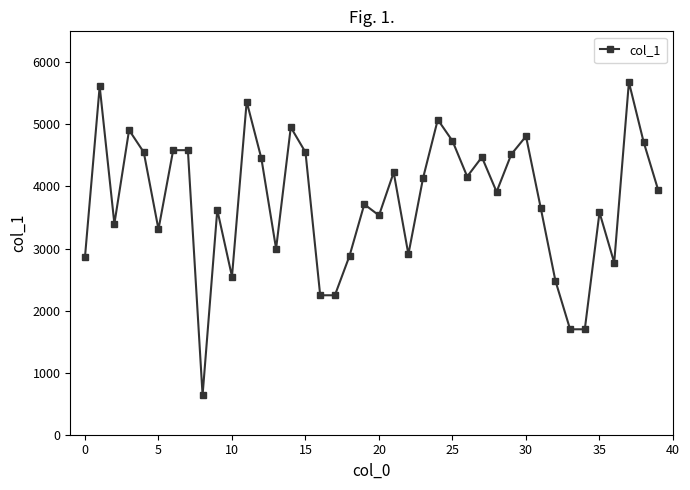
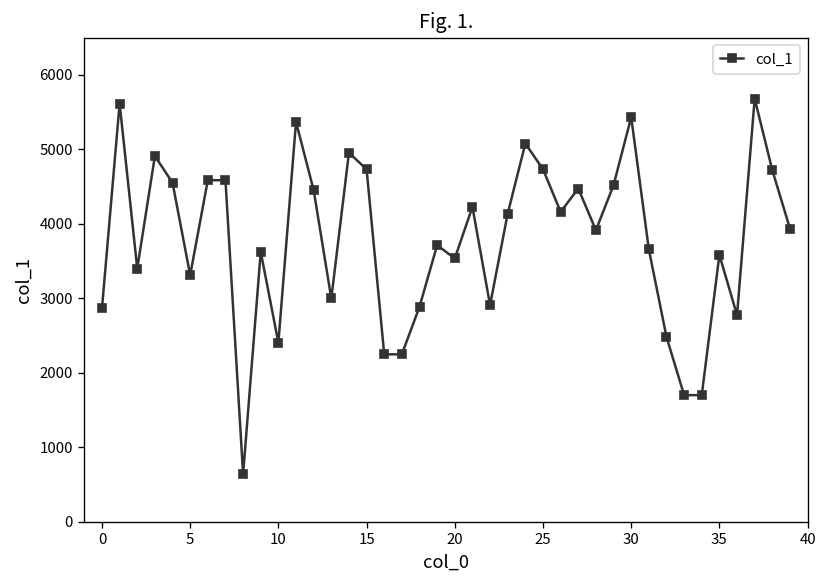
10: 2500 -> 2400
15: 4600 -> 4700
30: 4800 -> 5400
